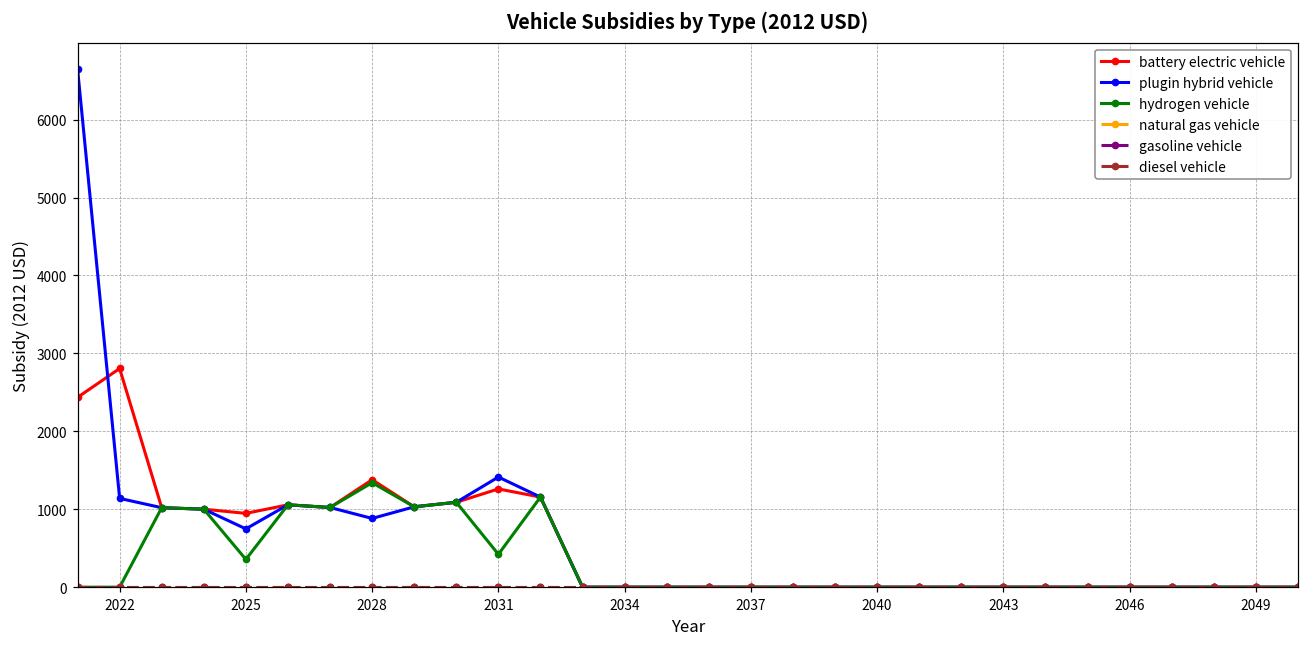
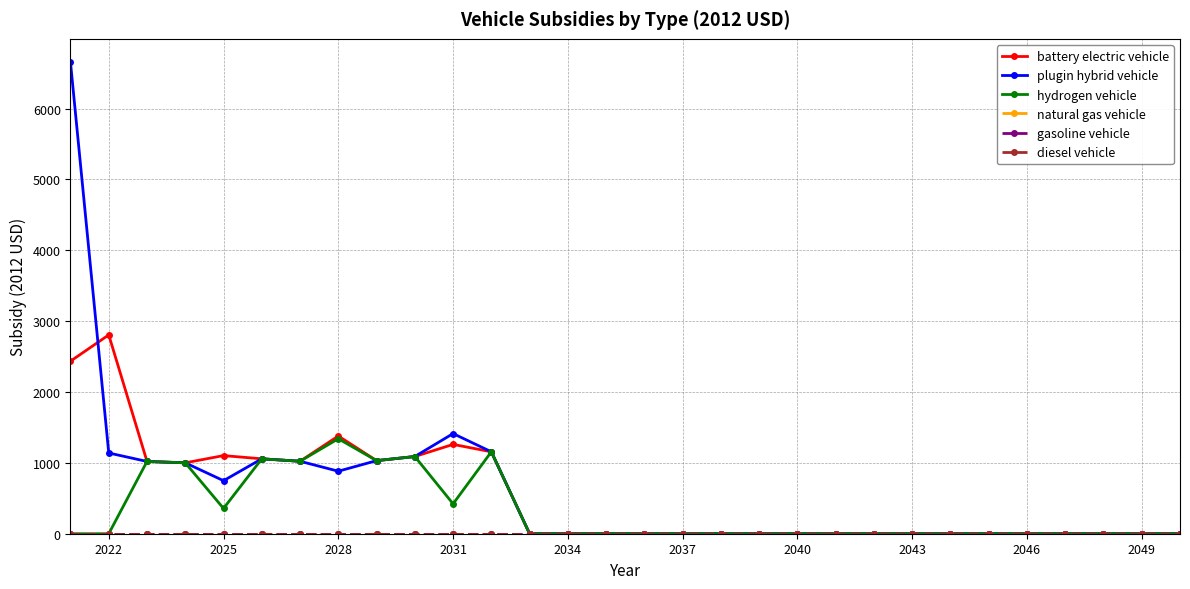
battery electric vehicle, 2025: 900 -> 1100
